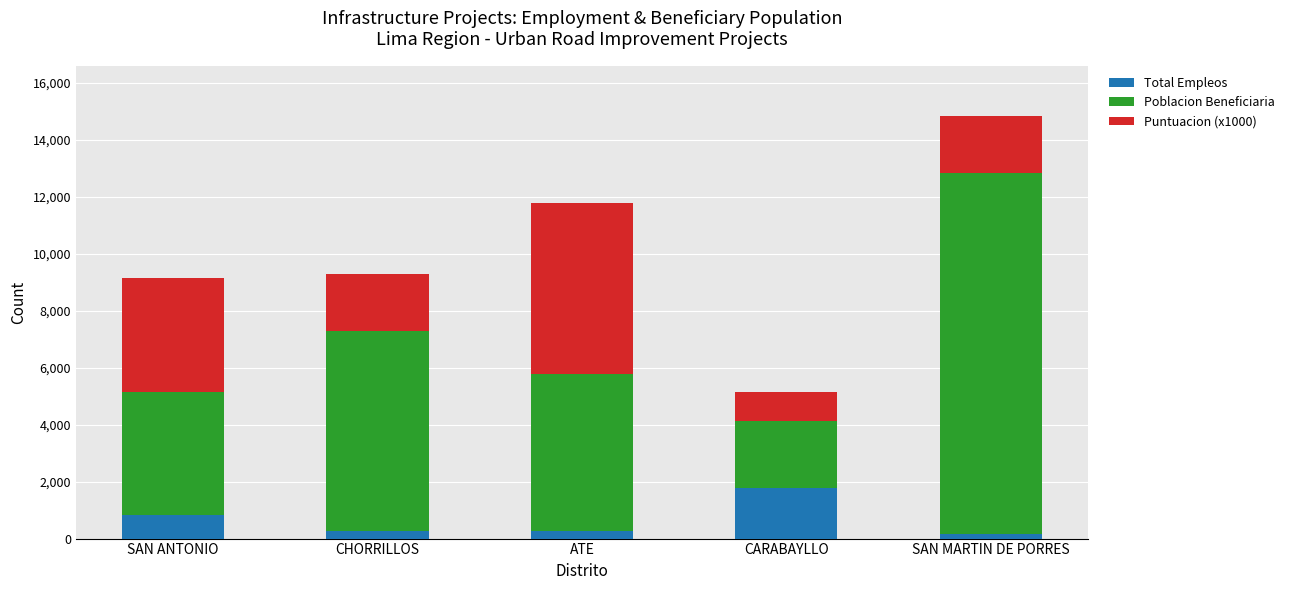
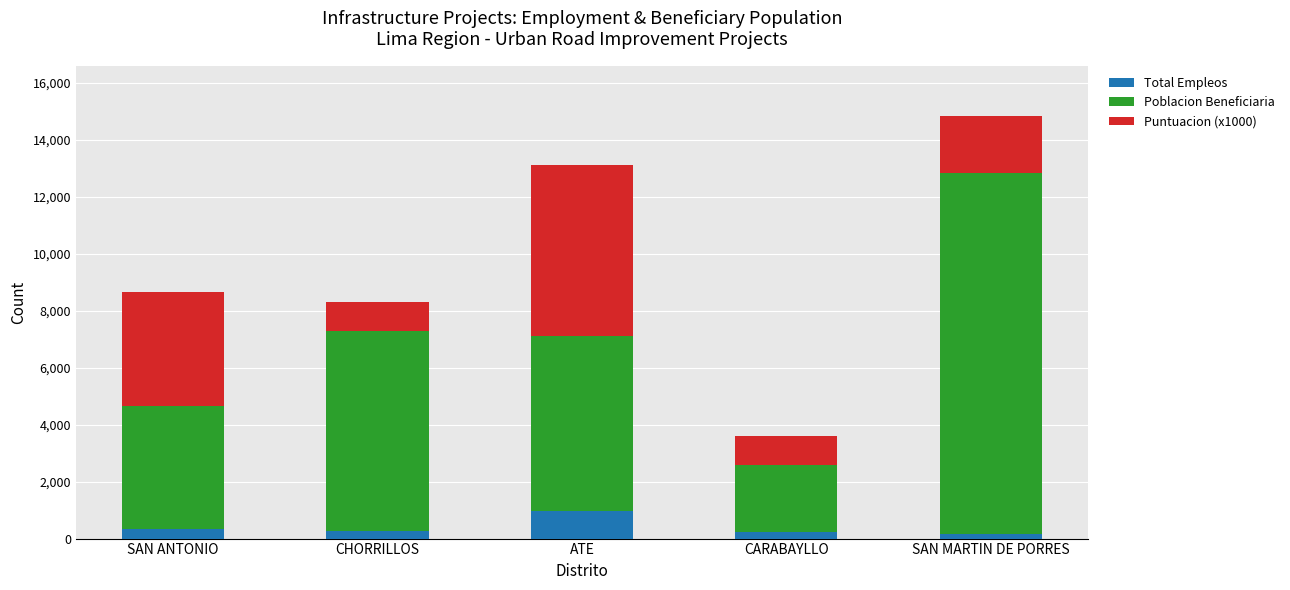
Total Empleos, SAN ANTONIO: 800 -> 300
Puntuacion (x1000), CHORRILLOS: 2,000 -> 1,000
Total Empleos, ATE: 300 -> 1,000
Poblacion Beneficiaria, ATE: 5,500 -> 6,200
Total Empleos, CARABAYLLO: 1,800 -> 200
